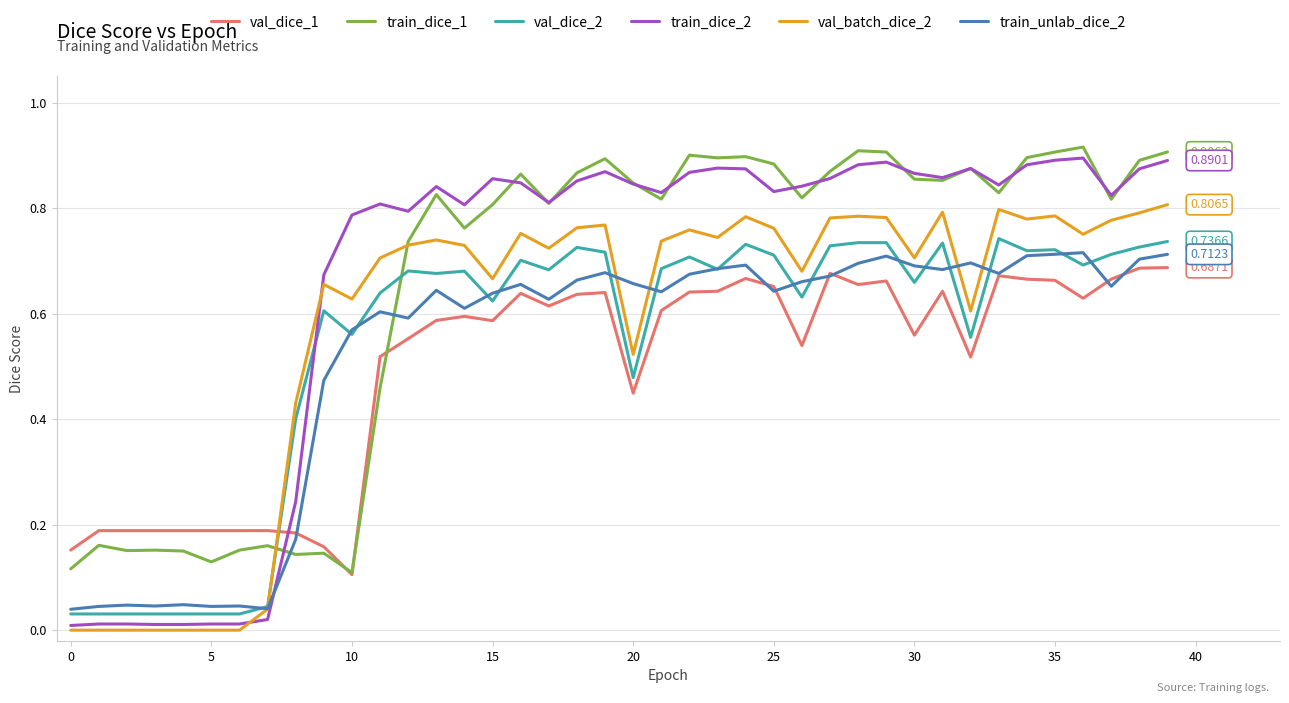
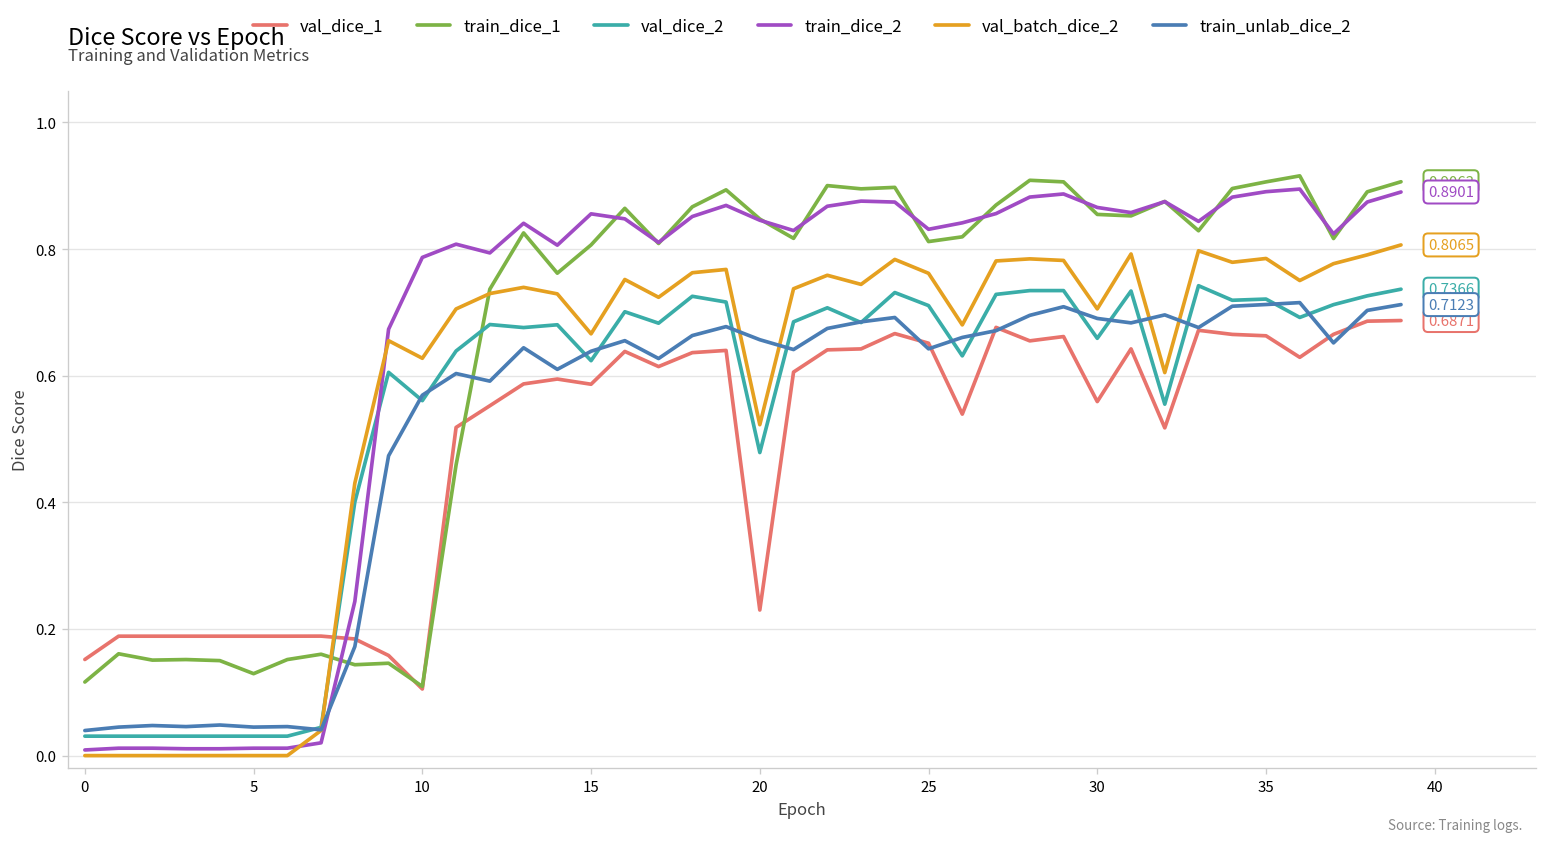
val_dice_1, 20: 0.45 -> 0.23
train_dice_1, 25: 0.88 -> 0.81
